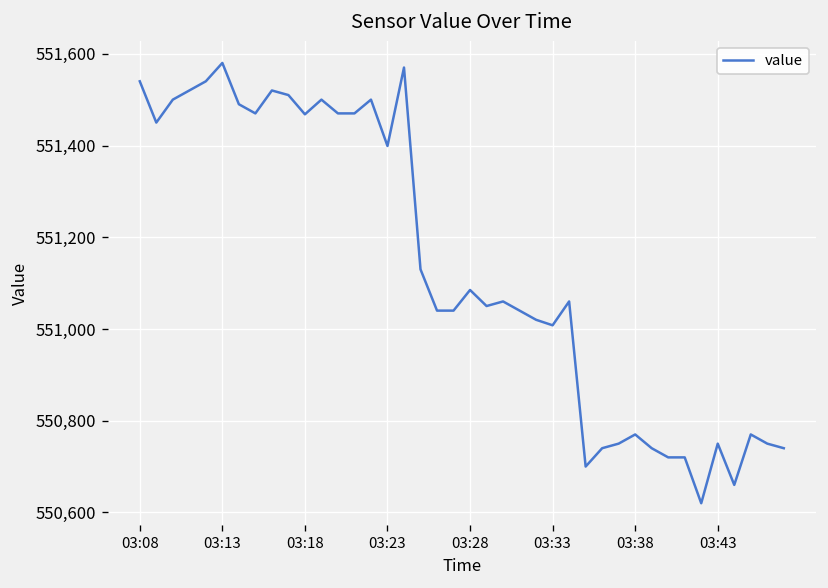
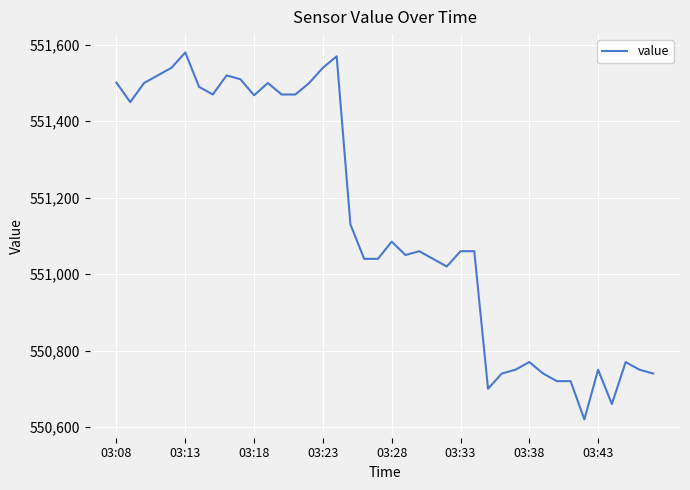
03:08: 551,540 -> 551,500
03:23: 551,400 -> 551,540
03:33: 551,010 -> 551,060
